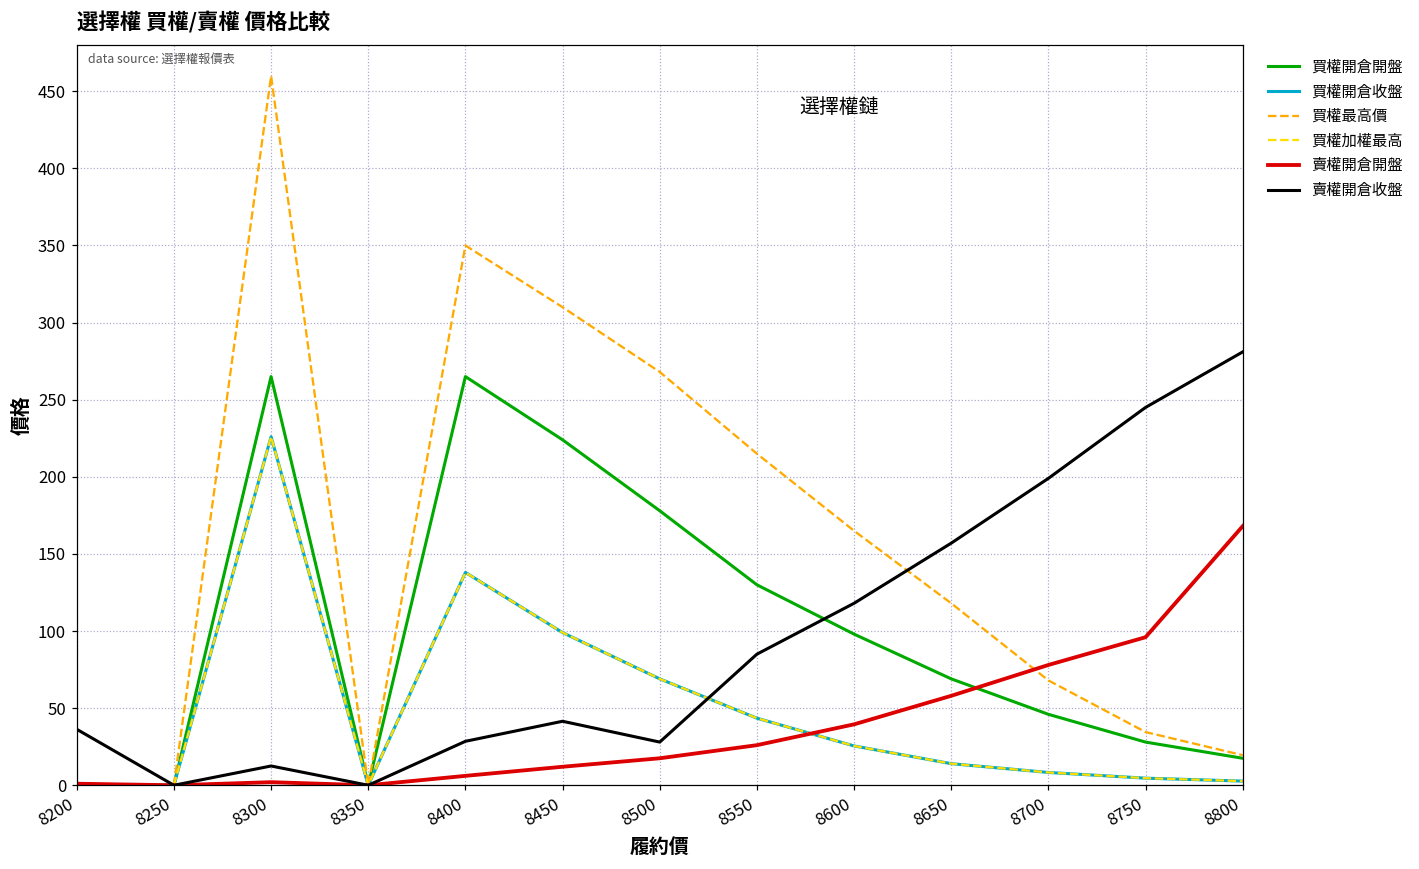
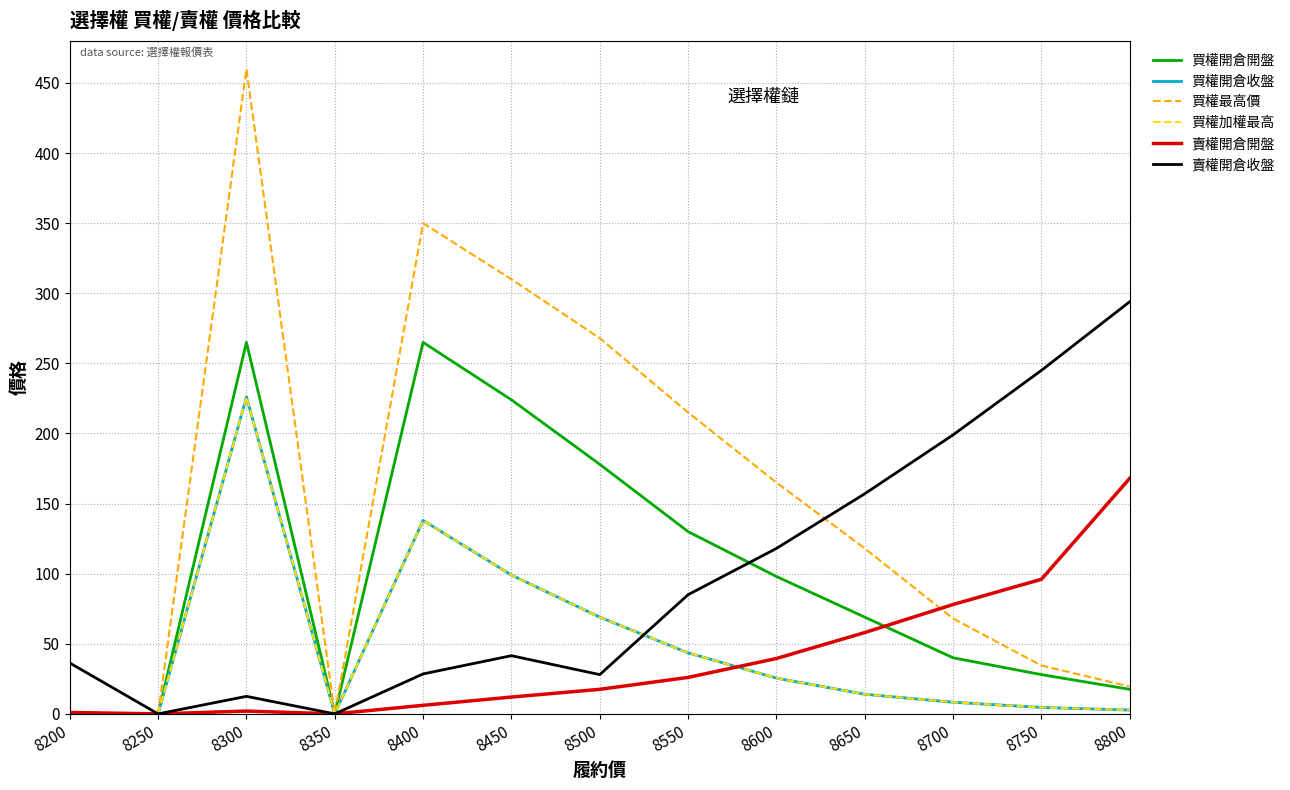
買權開倉開盤, 8700: 46 -> 40
賣權開倉收盤, 8800: 281 -> 294
